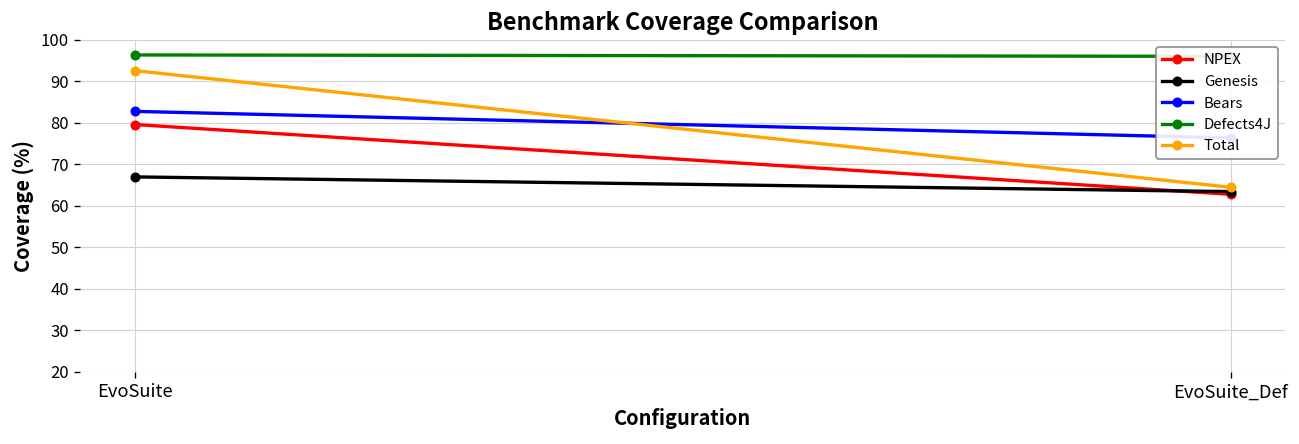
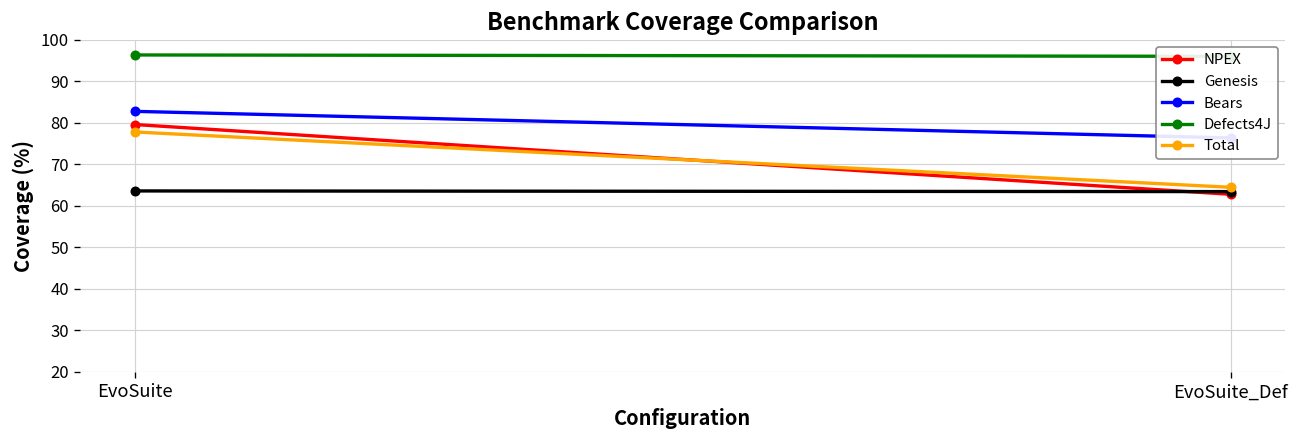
Genesis, EvoSuite: 67 -> 64
Total, EvoSuite: 93 -> 78
